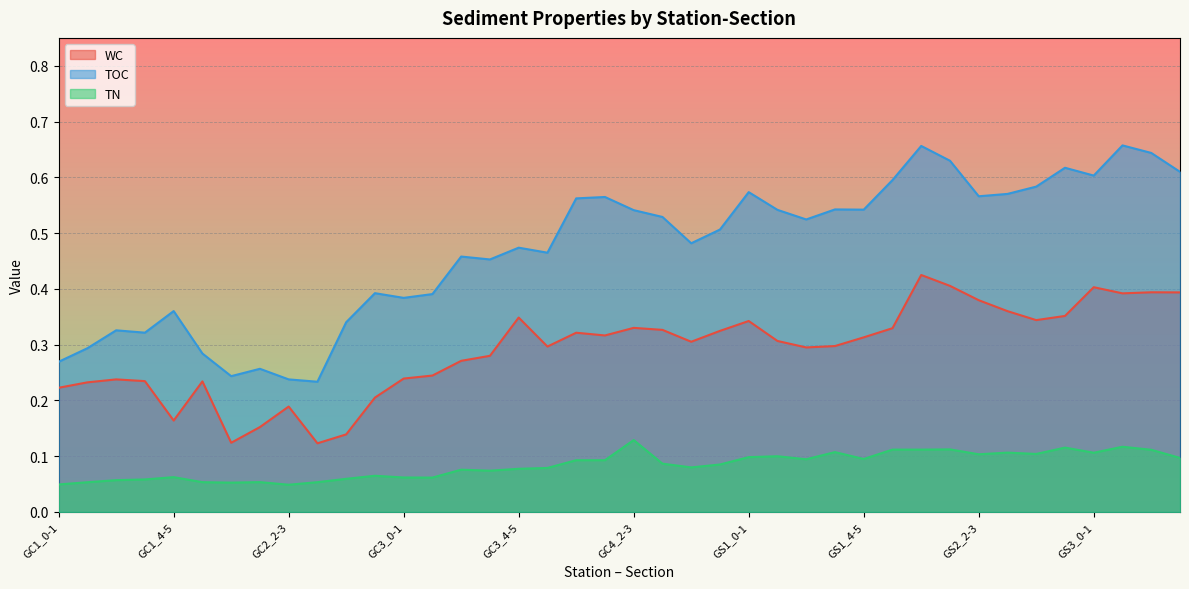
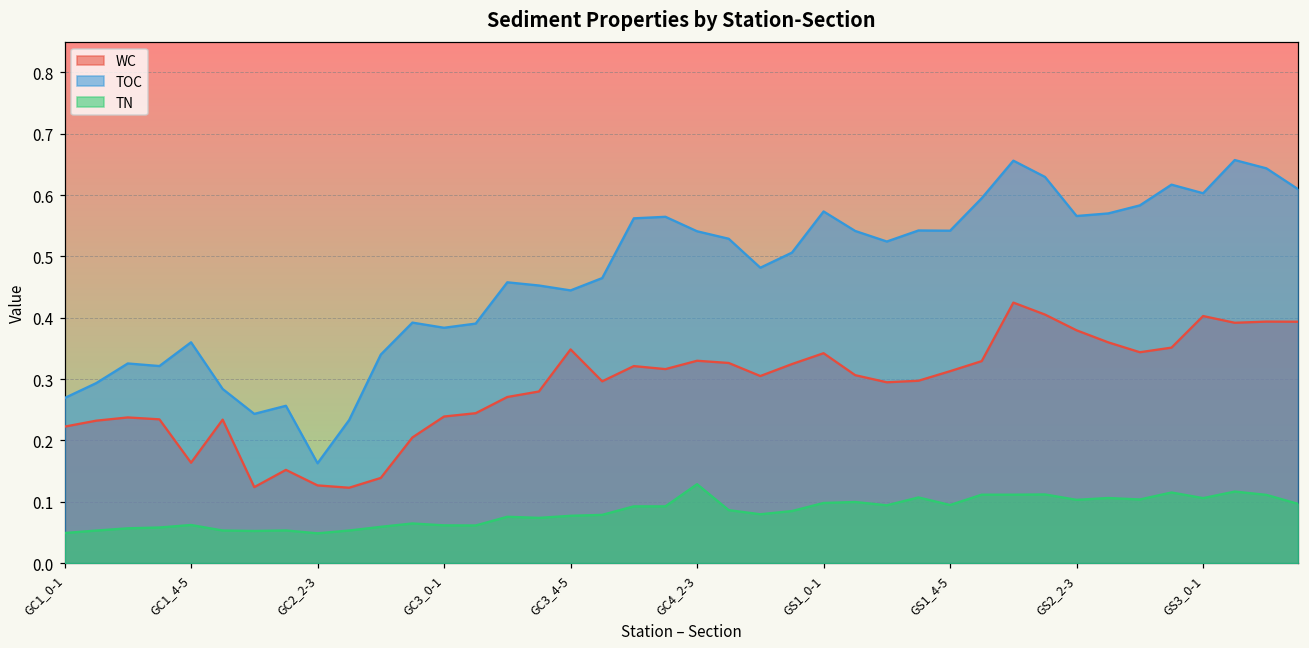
WC, GC2_2-3: 0.19 -> 0.13
TOC, GC2_2-3: 0.24 -> 0.16
TOC, GC3_4-5: 0.47 -> 0.44
